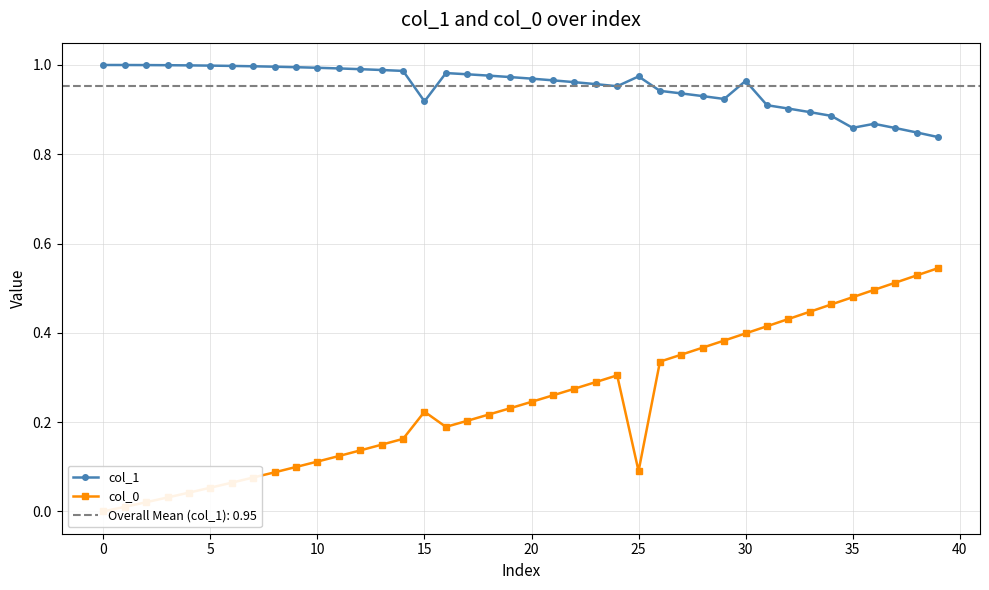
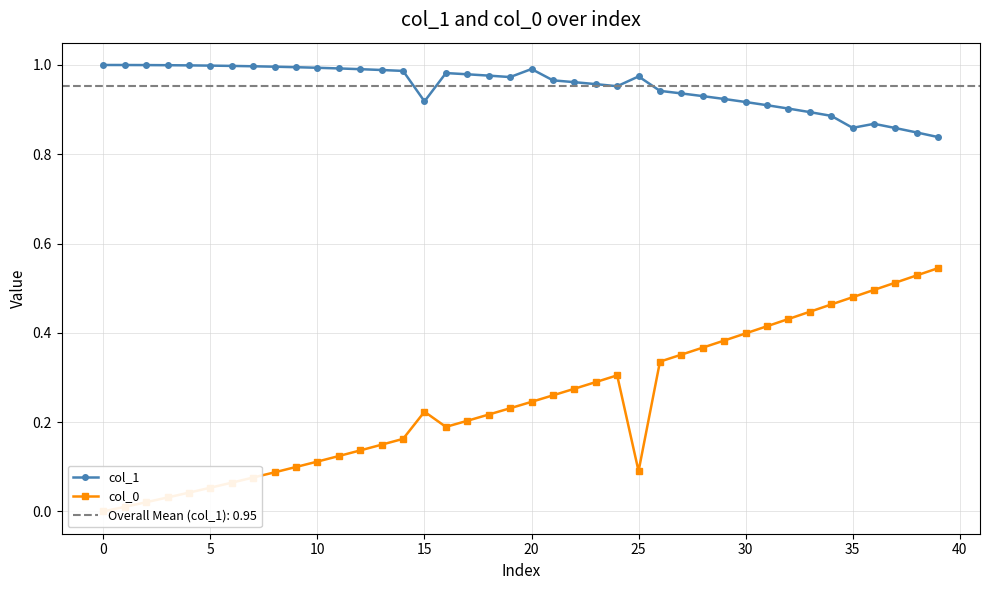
col_1, 20: 0.97 -> 0.99
col_1, 30: 0.96 -> 0.92
